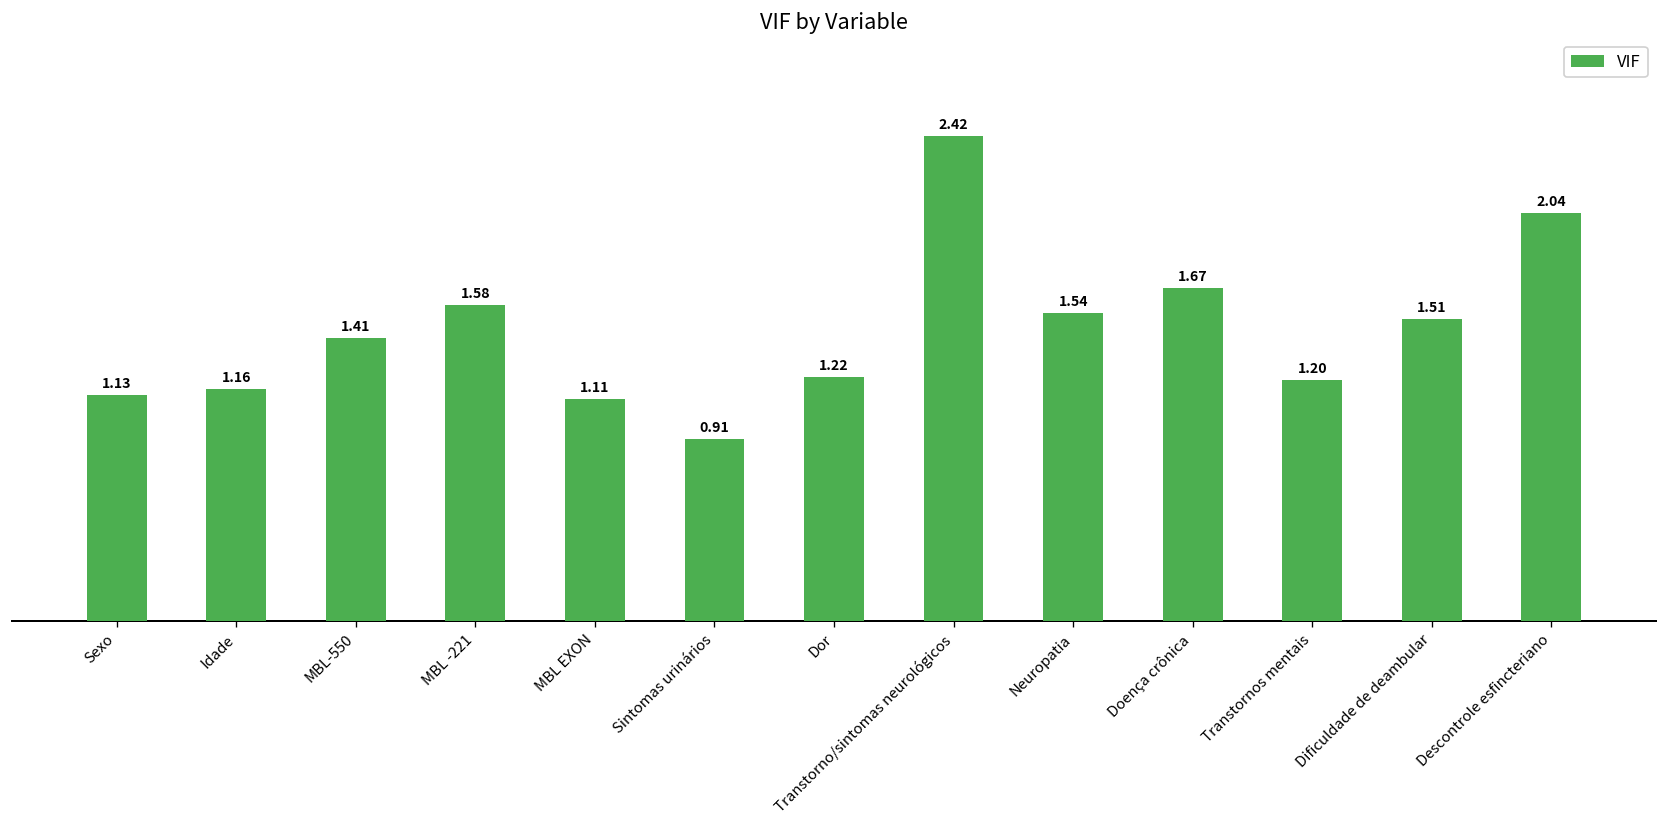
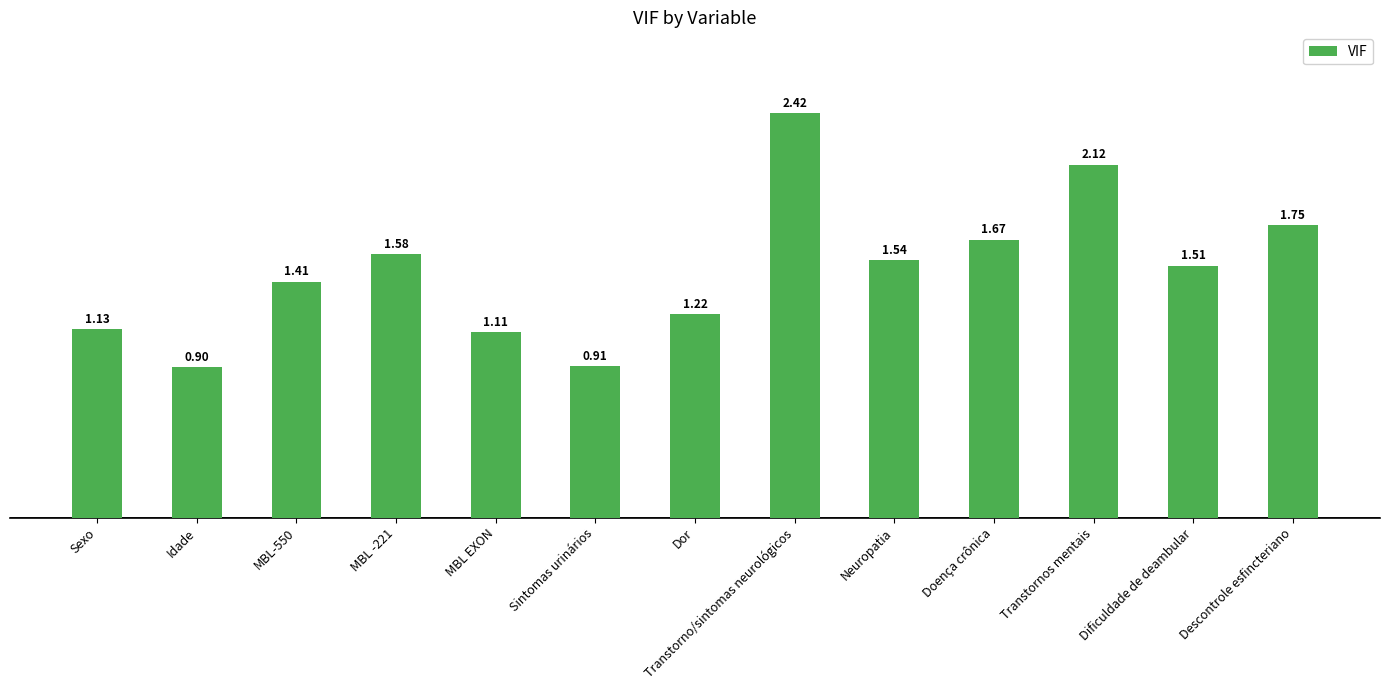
Idade: 1.16 -> 0.90
Transtornos mentais: 1.20 -> 2.12
Descontrole esfincteriano: 2.04 -> 1.75
